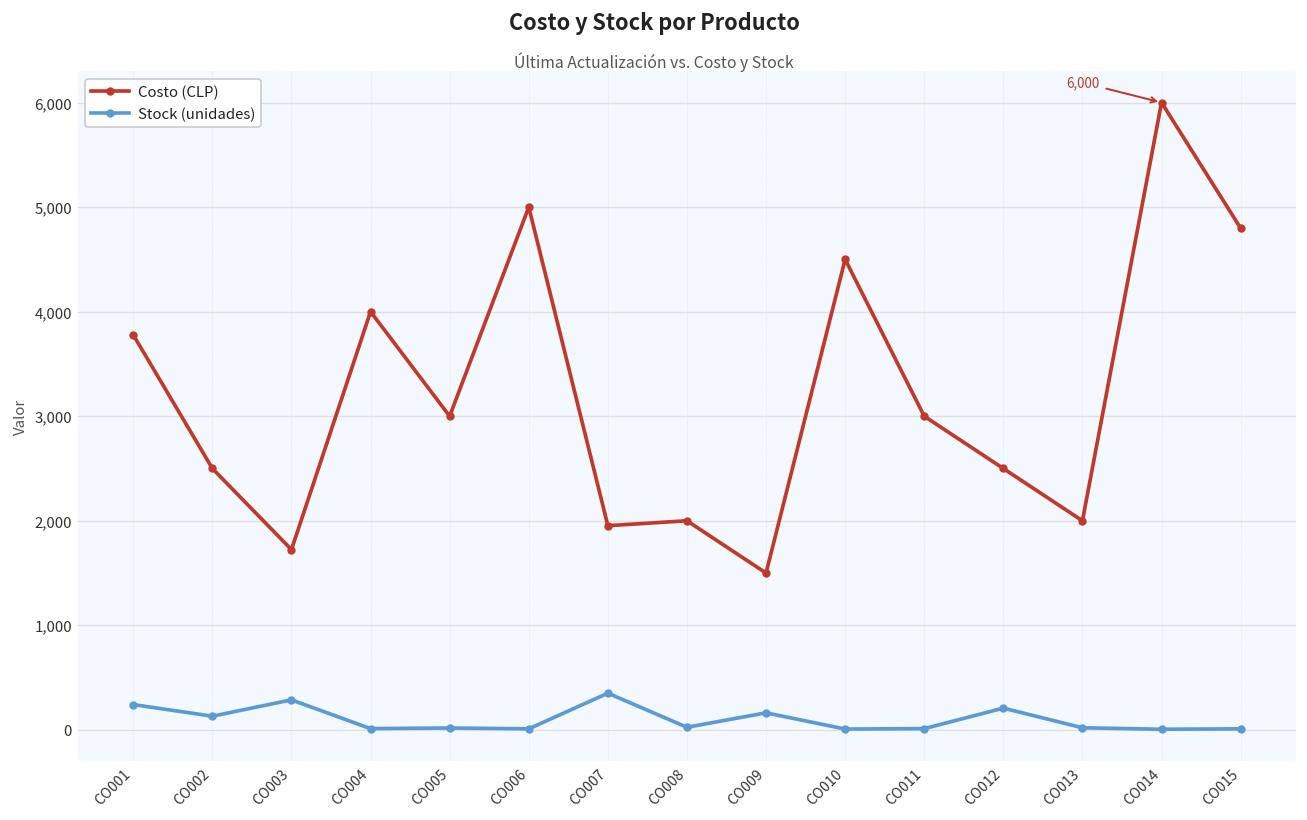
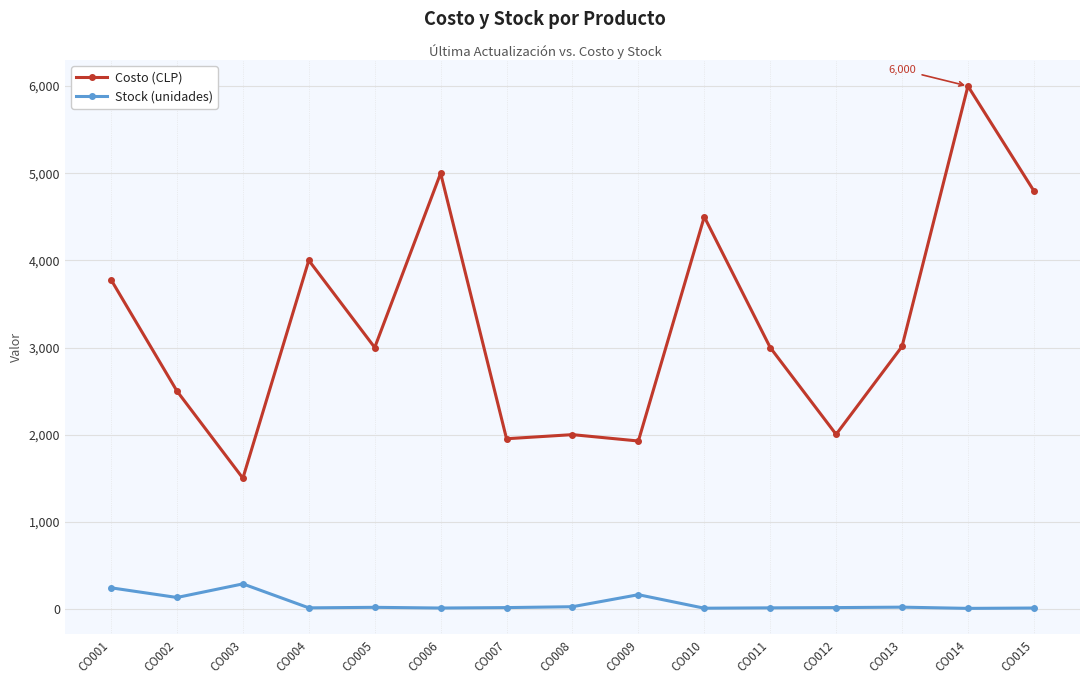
Costo (CLP), CO003: 1,700 -> 1,500
Stock (unidades), CO007: 400 -> 0
Costo (CLP), CO009: 1,500 -> 1,900
Costo (CLP), CO012: 2,500 -> 2,000
Stock (unidades), CO012: 200 -> 0
Costo (CLP), CO013: 2,000 -> 3,000
